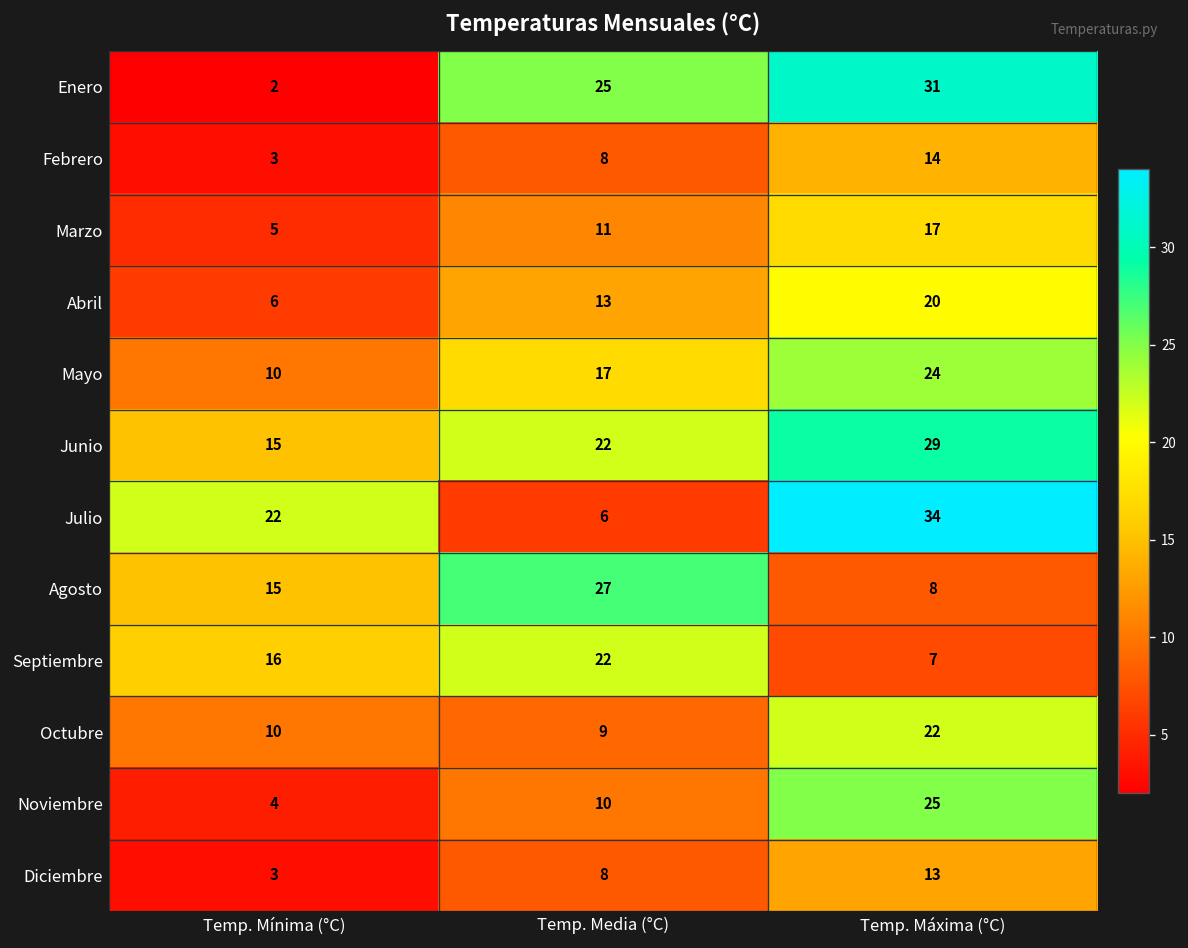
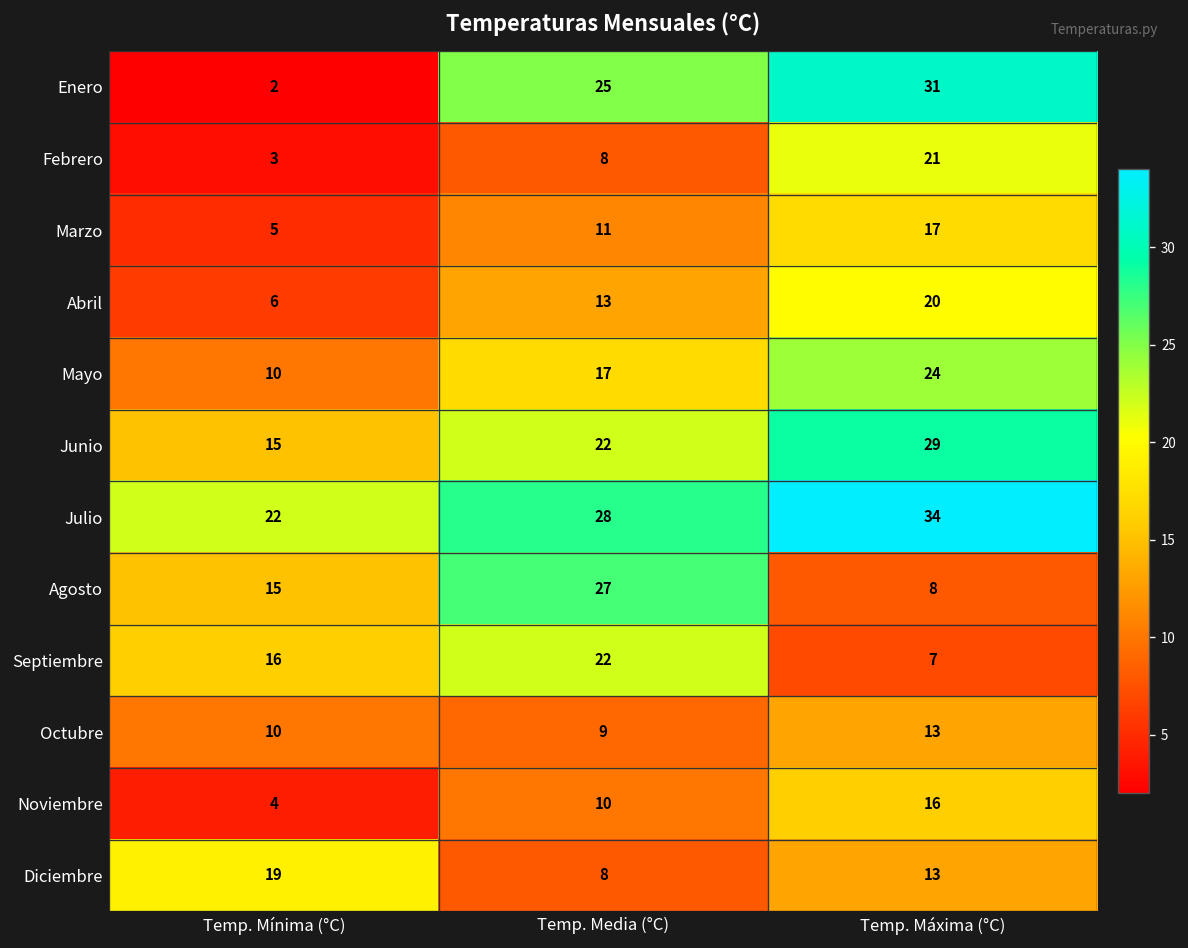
Febrero, Temp. Máxima (°C): 14 -> 21
Julio, Temp. Media (°C): 6 -> 28
Octubre, Temp. Máxima (°C): 22 -> 13
Noviembre, Temp. Máxima (°C): 25 -> 16
Diciembre, Temp. Mínima (°C): 3 -> 19
